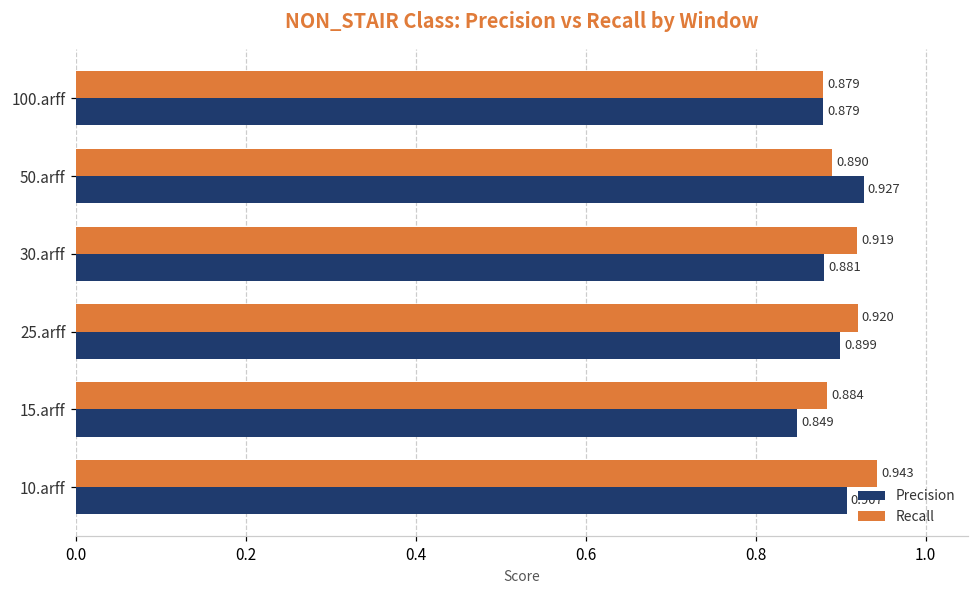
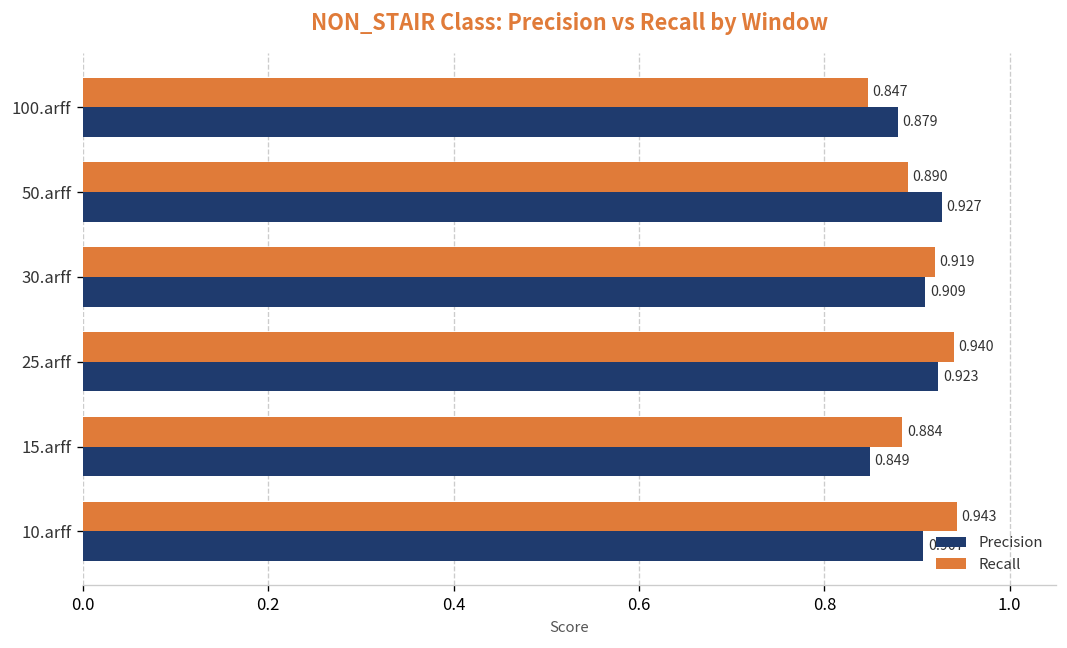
Recall, 100.arff: 0.879 -> 0.847
Precision, 30.arff: 0.881 -> 0.909
Recall, 25.arff: 0.920 -> 0.940
Precision, 25.arff: 0.899 -> 0.923
